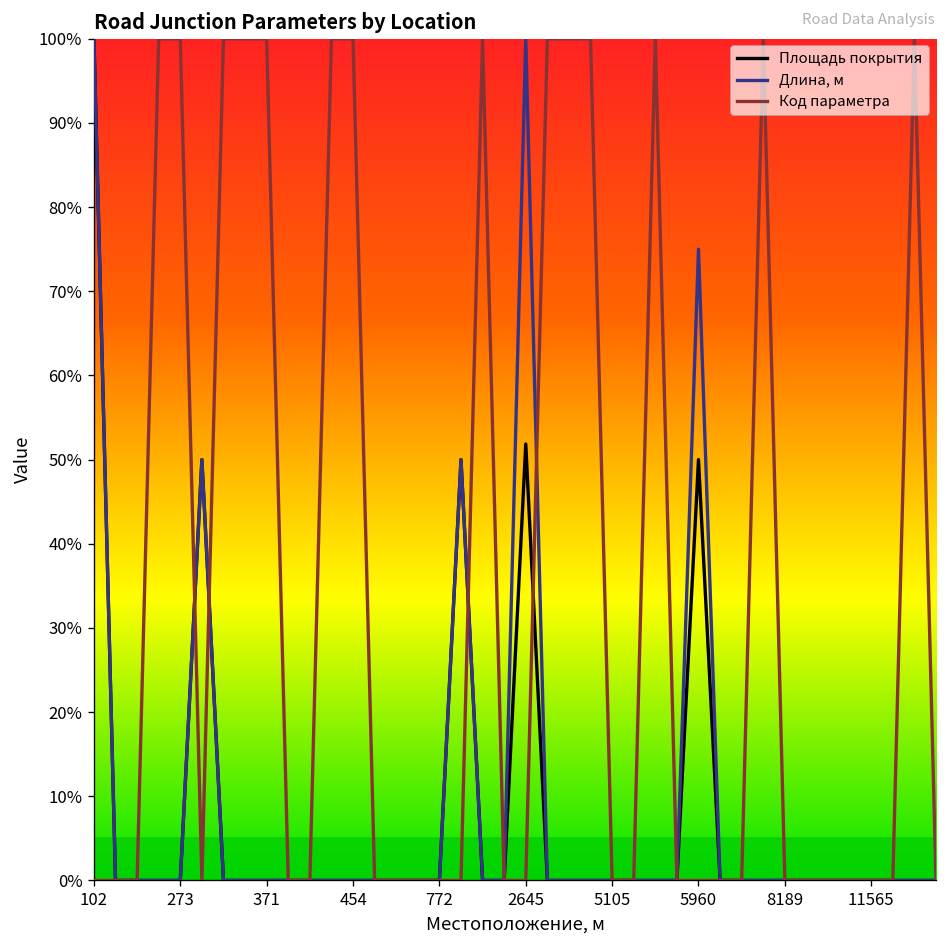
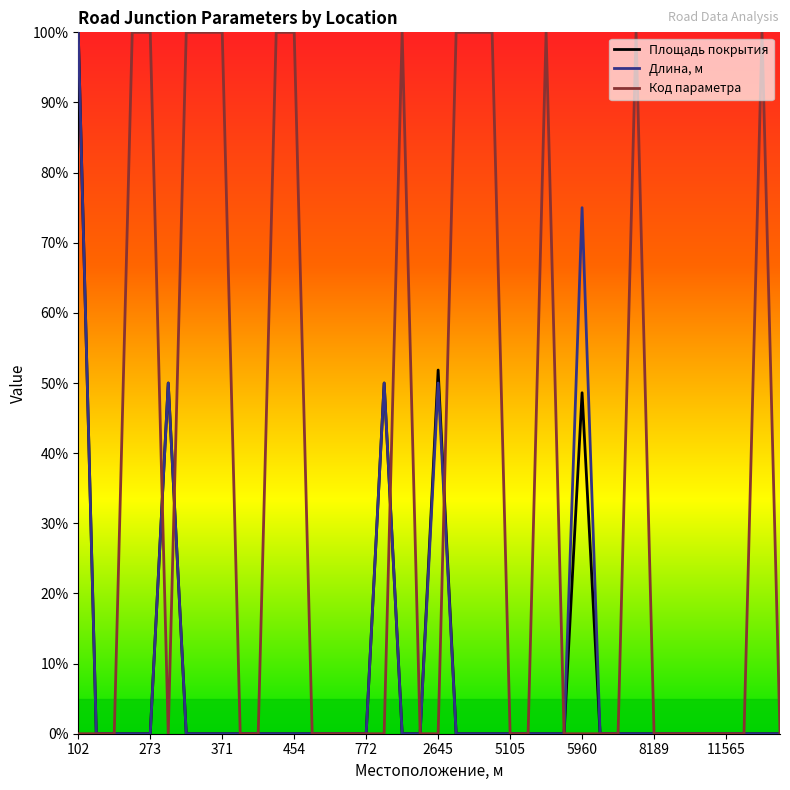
Длина, м, 2645: 100% -> 50%
Площадь покрытия, 5960: 50% -> 49%
